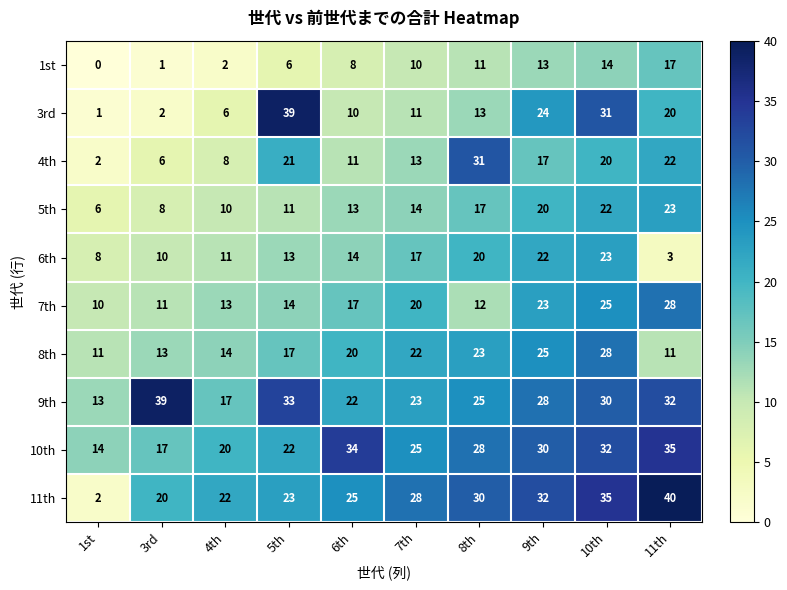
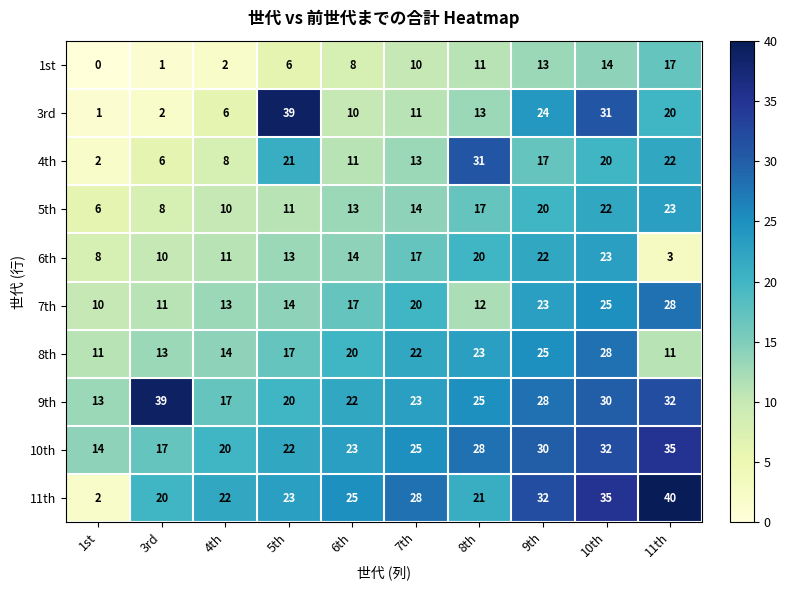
9th, 5th: 33 -> 20
10th, 6th: 34 -> 23
11th, 8th: 30 -> 21
